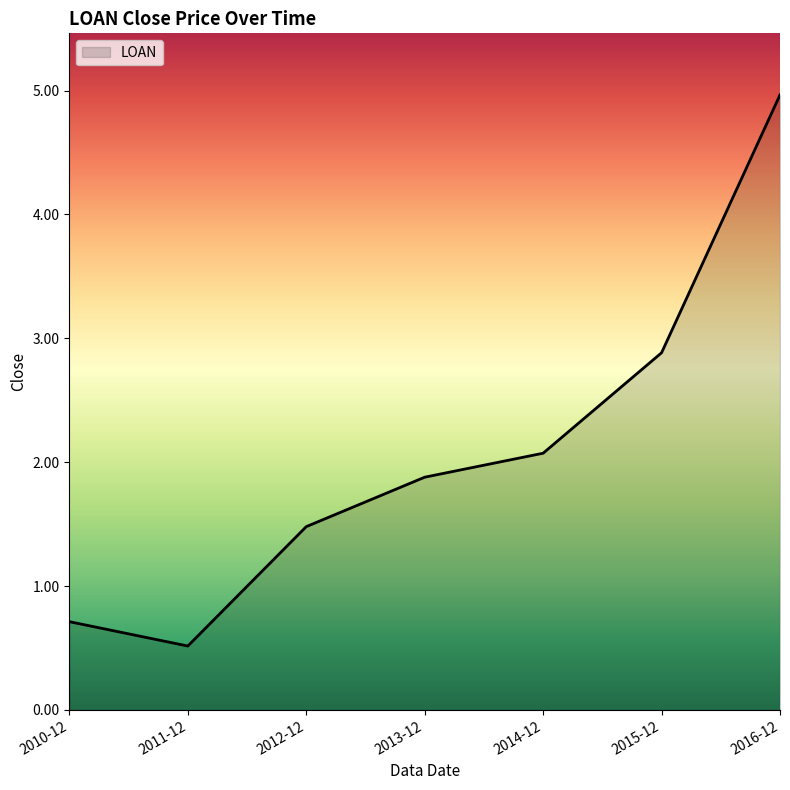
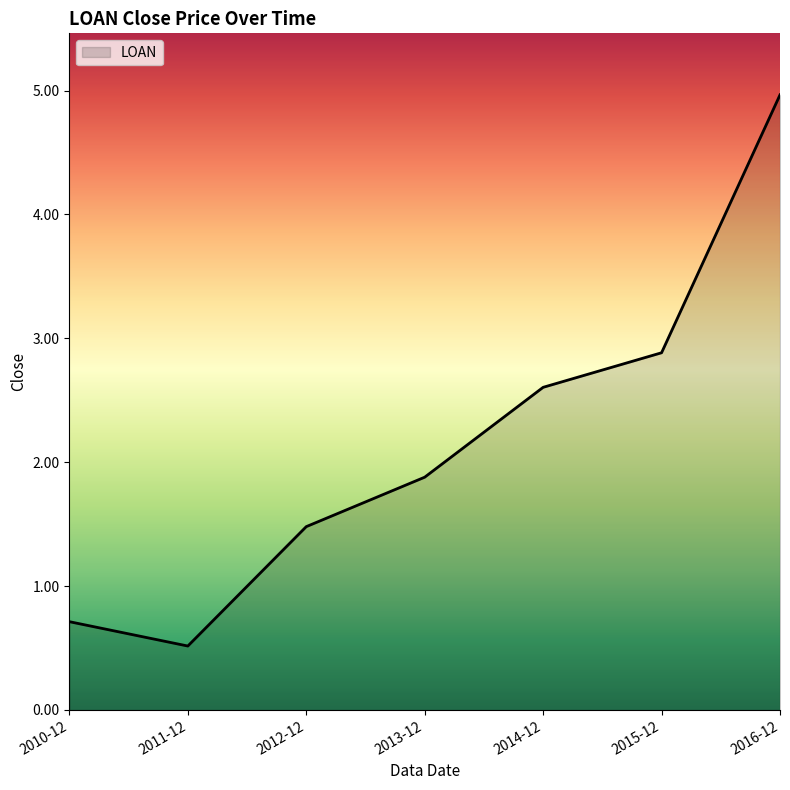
2014-12: 2.07 -> 2.60
